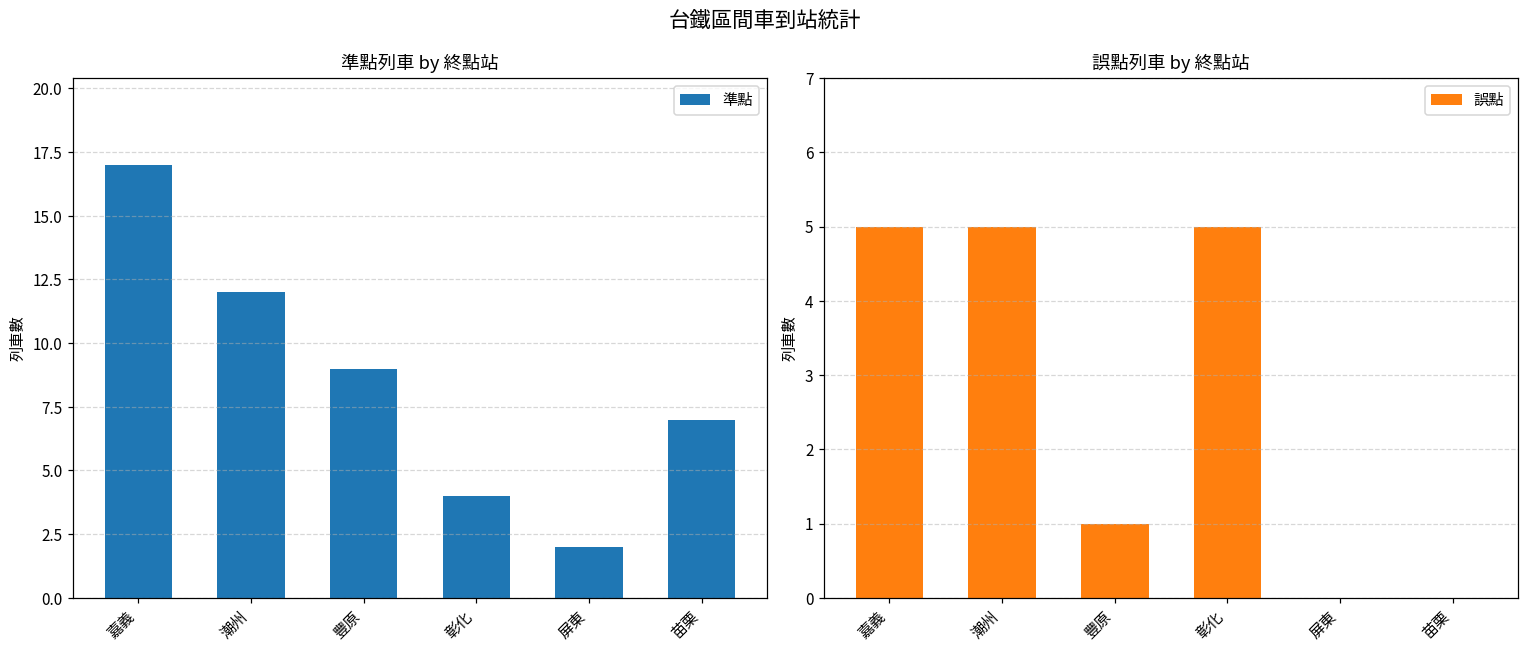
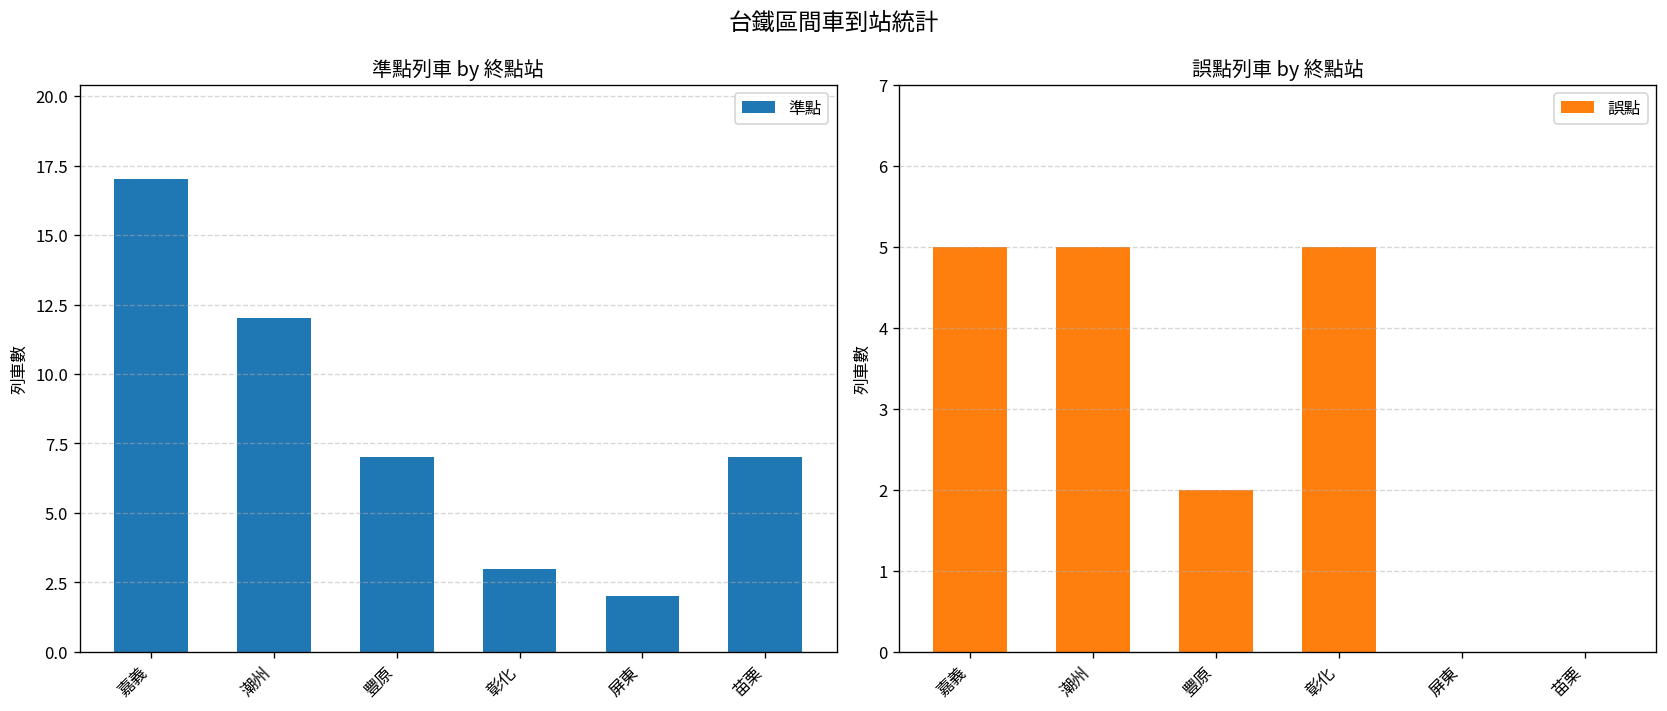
準點列車 by 終點站, 豐原: 9 -> 7
準點列車 by 終點站, 彰化: 4 -> 3
誤點列車 by 終點站, 豐原: 1 -> 2
